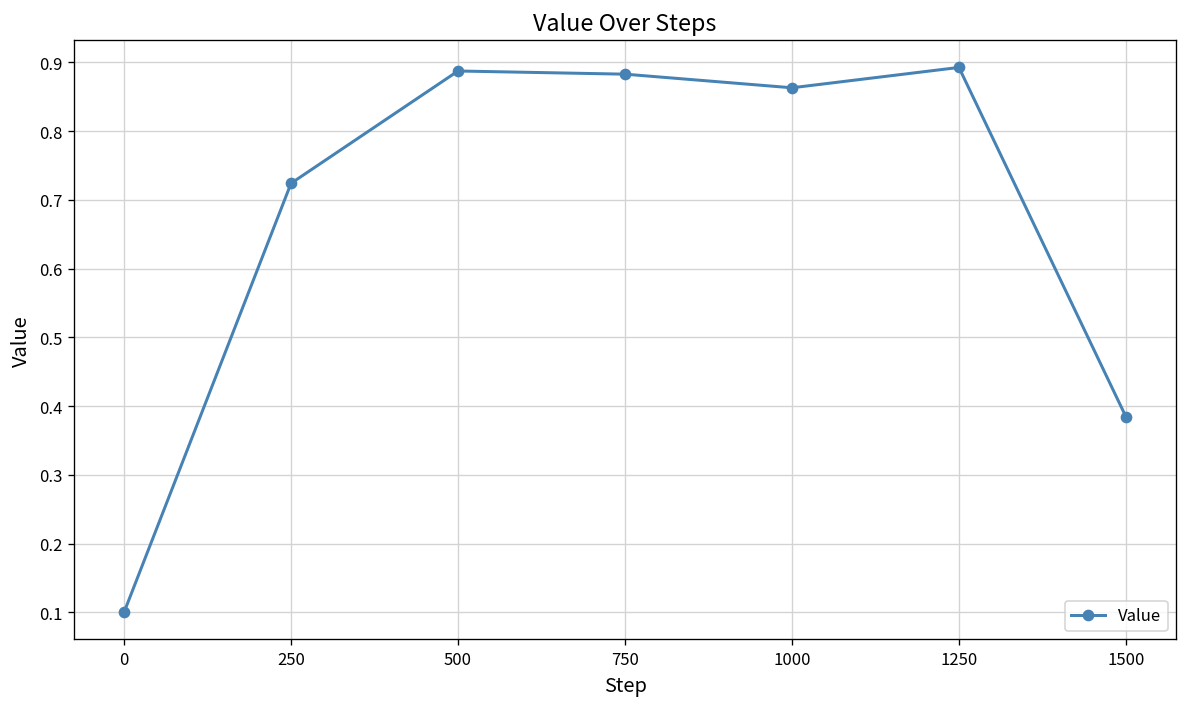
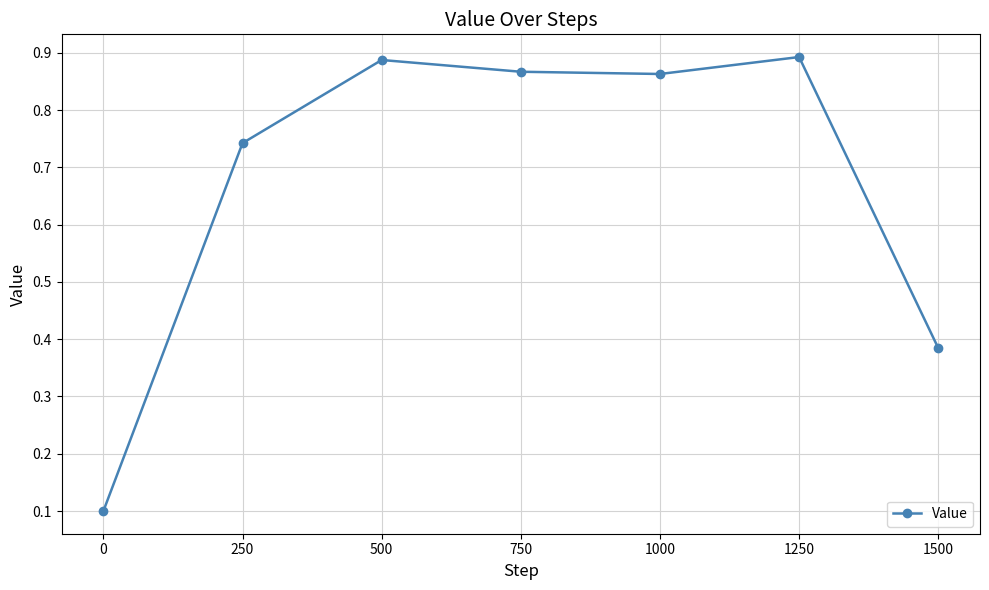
250: 0.72 -> 0.74
750: 0.88 -> 0.87
